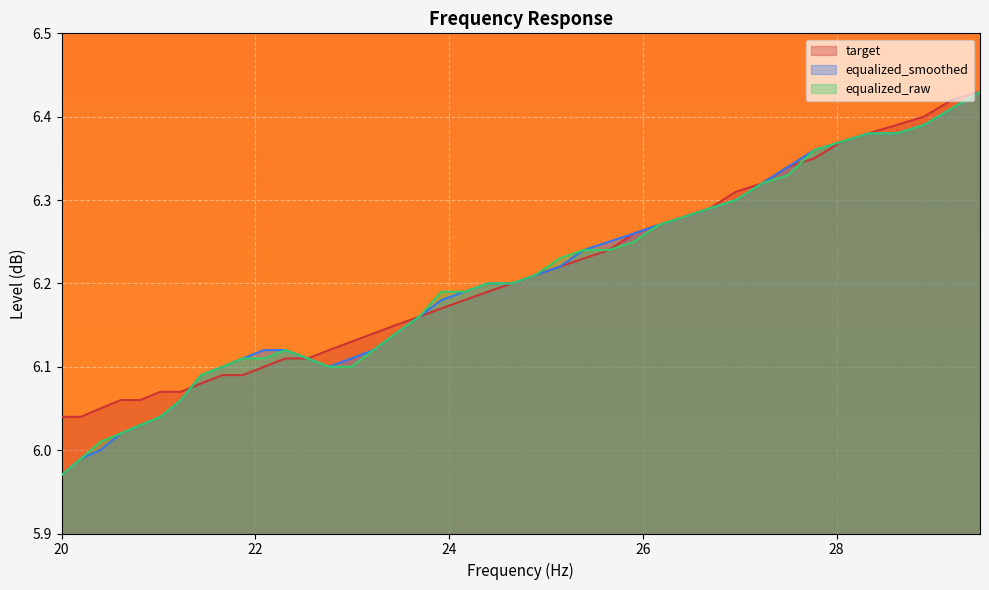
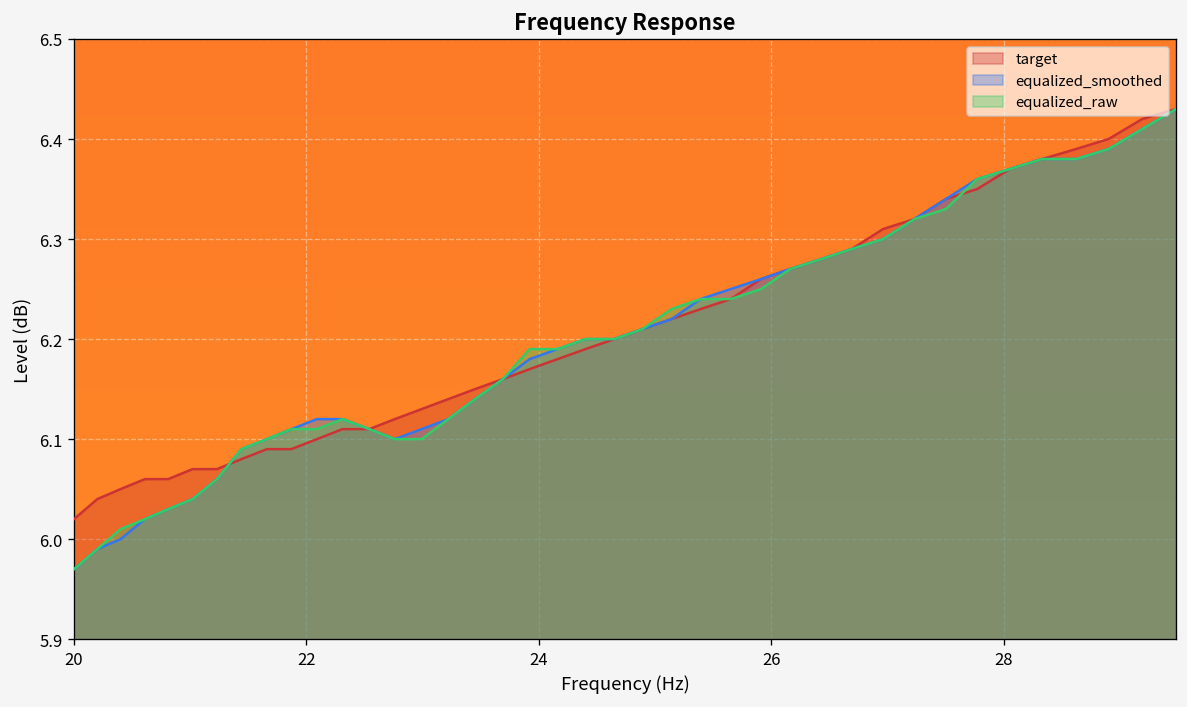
target, 20: 6.04 -> 6.02
